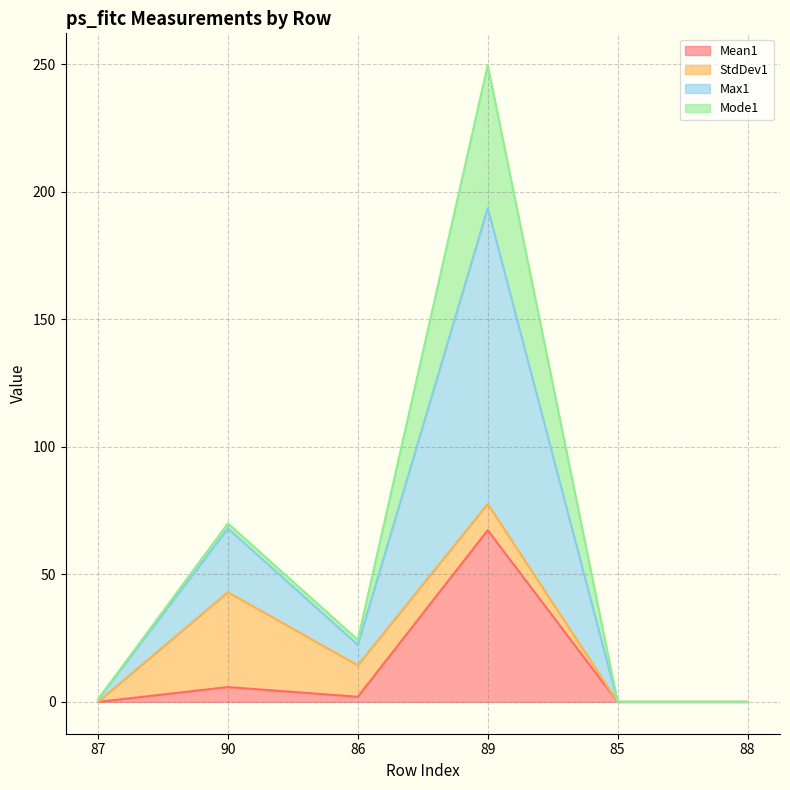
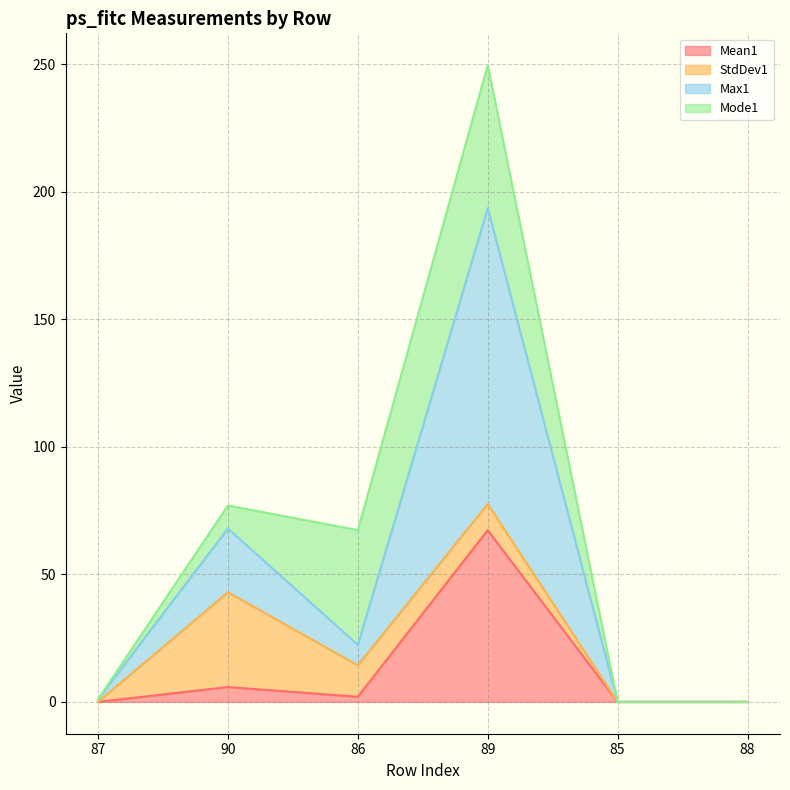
Mode1, 90: 2 -> 9
Mode1, 86: 2 -> 45
